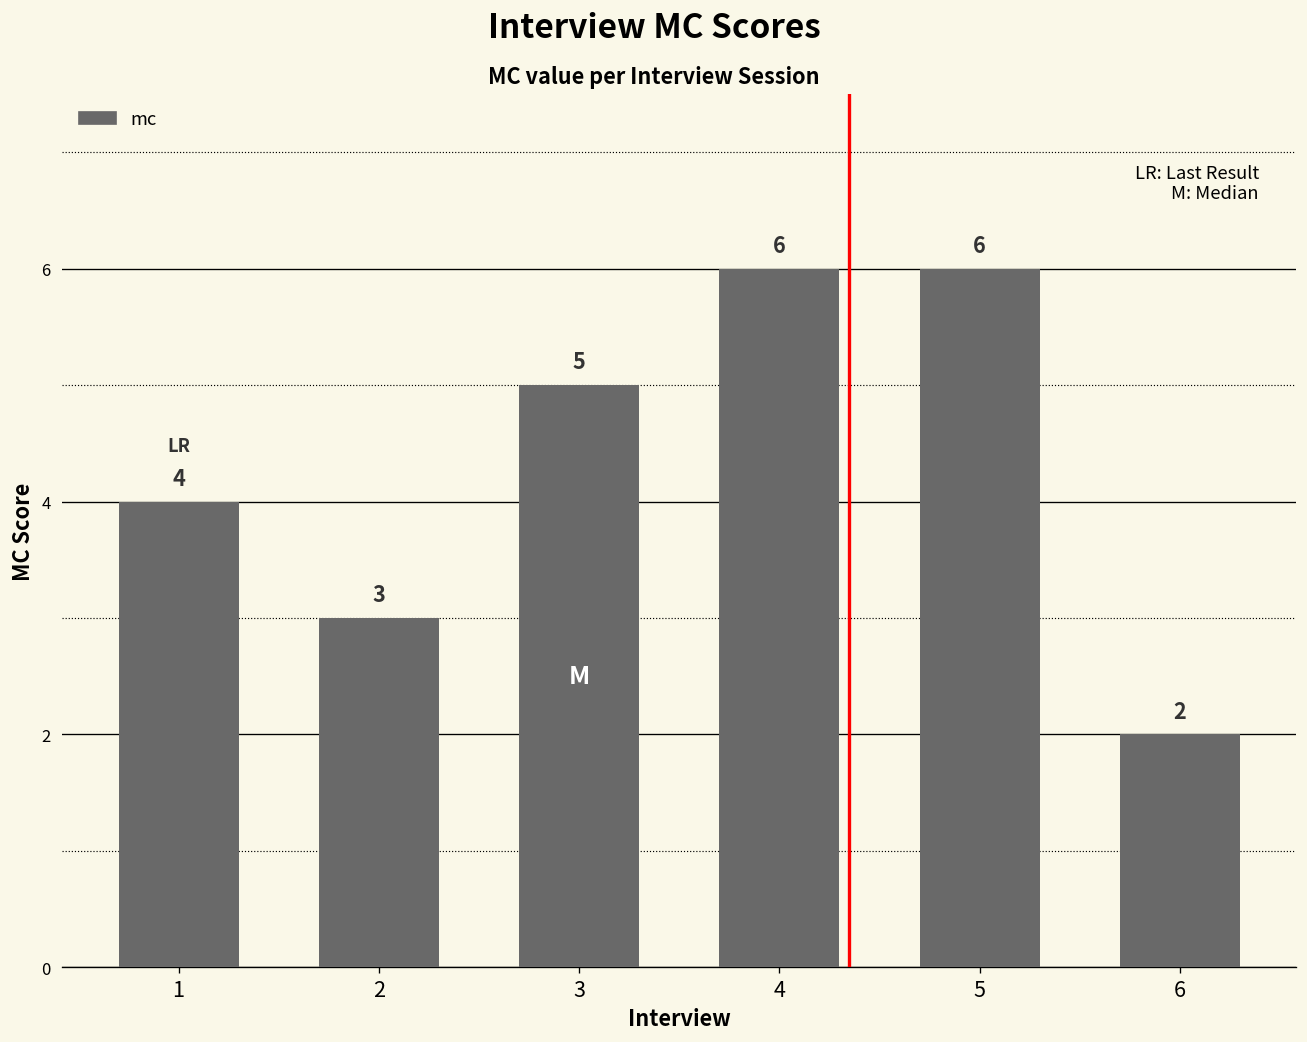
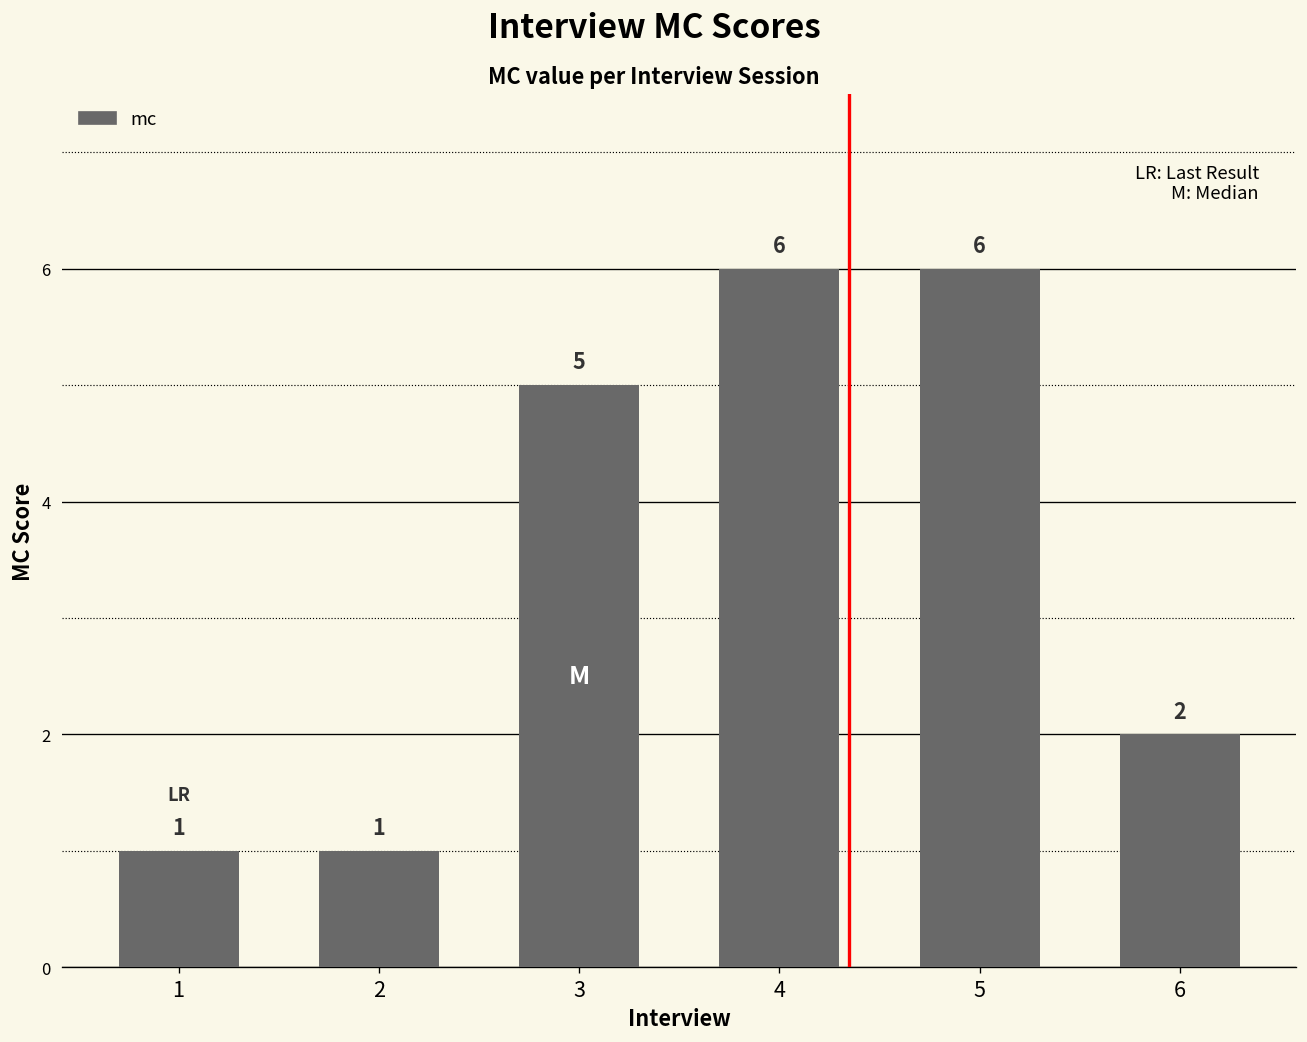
1: 4 -> 1
2: 3 -> 1
